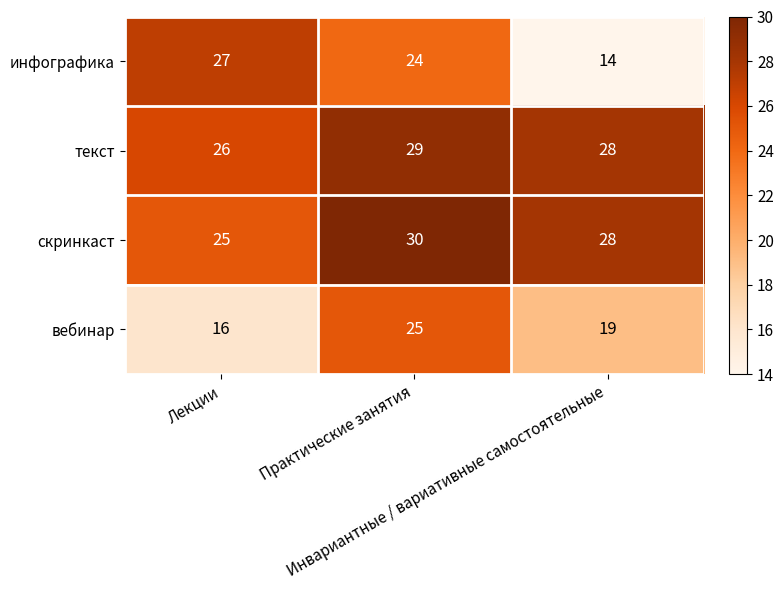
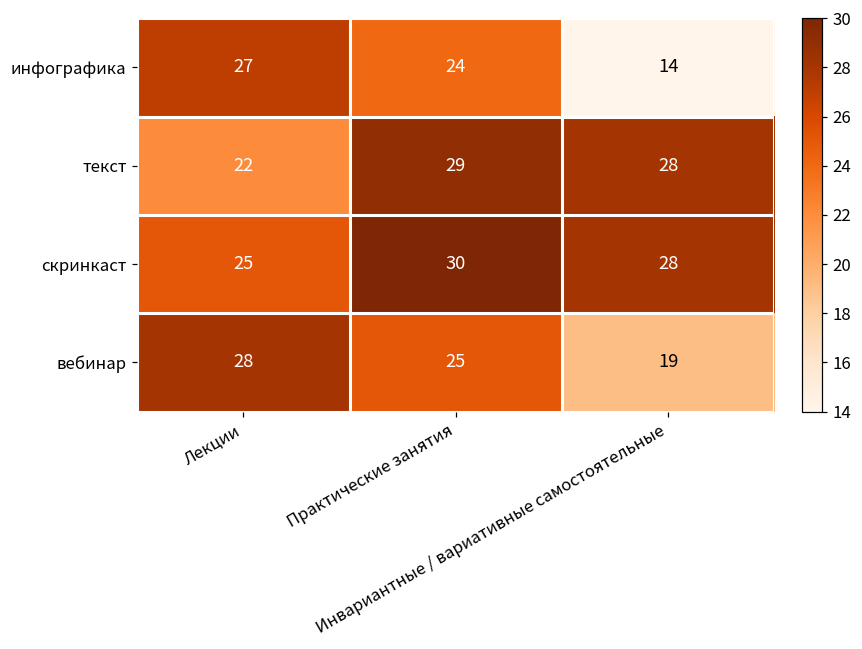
текст, Лекции: 26 -> 22
вебинар, Лекции: 16 -> 28
